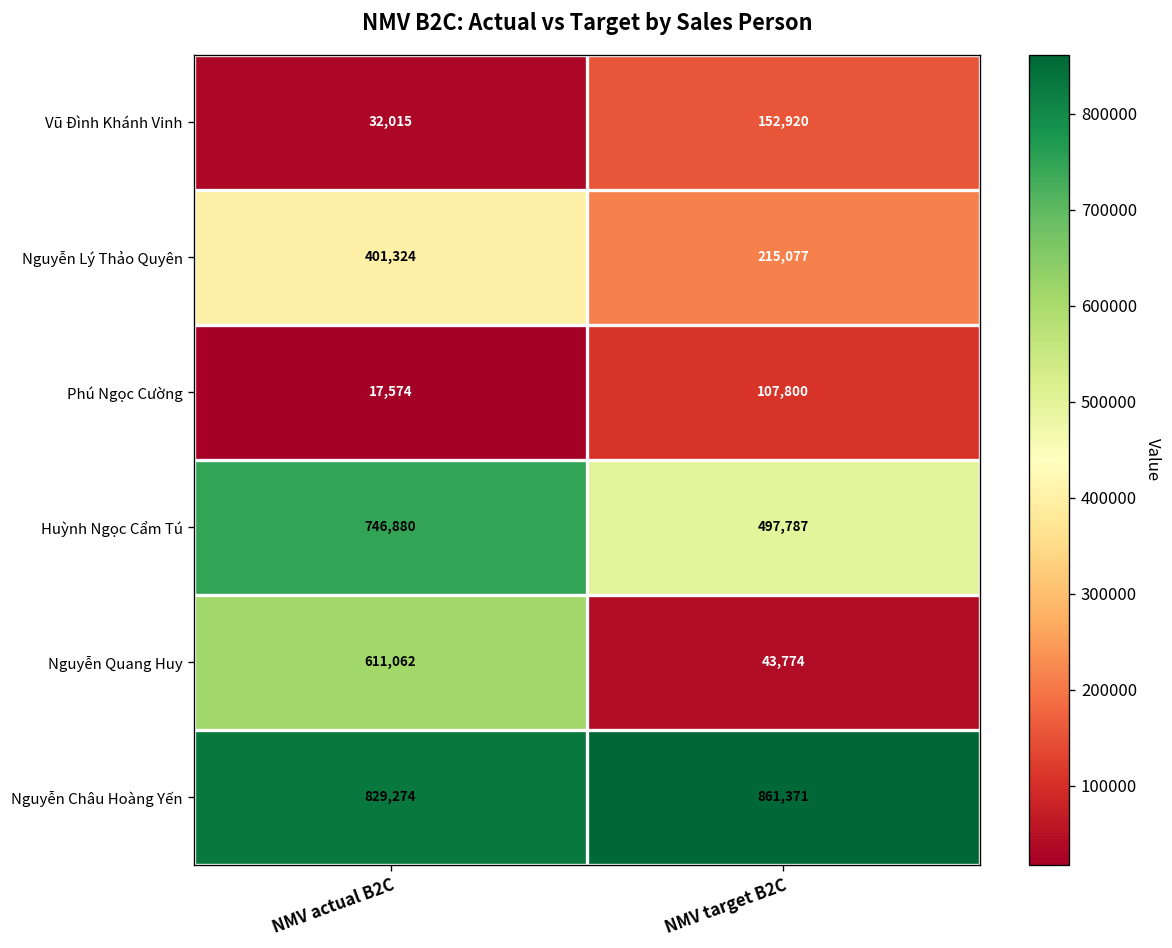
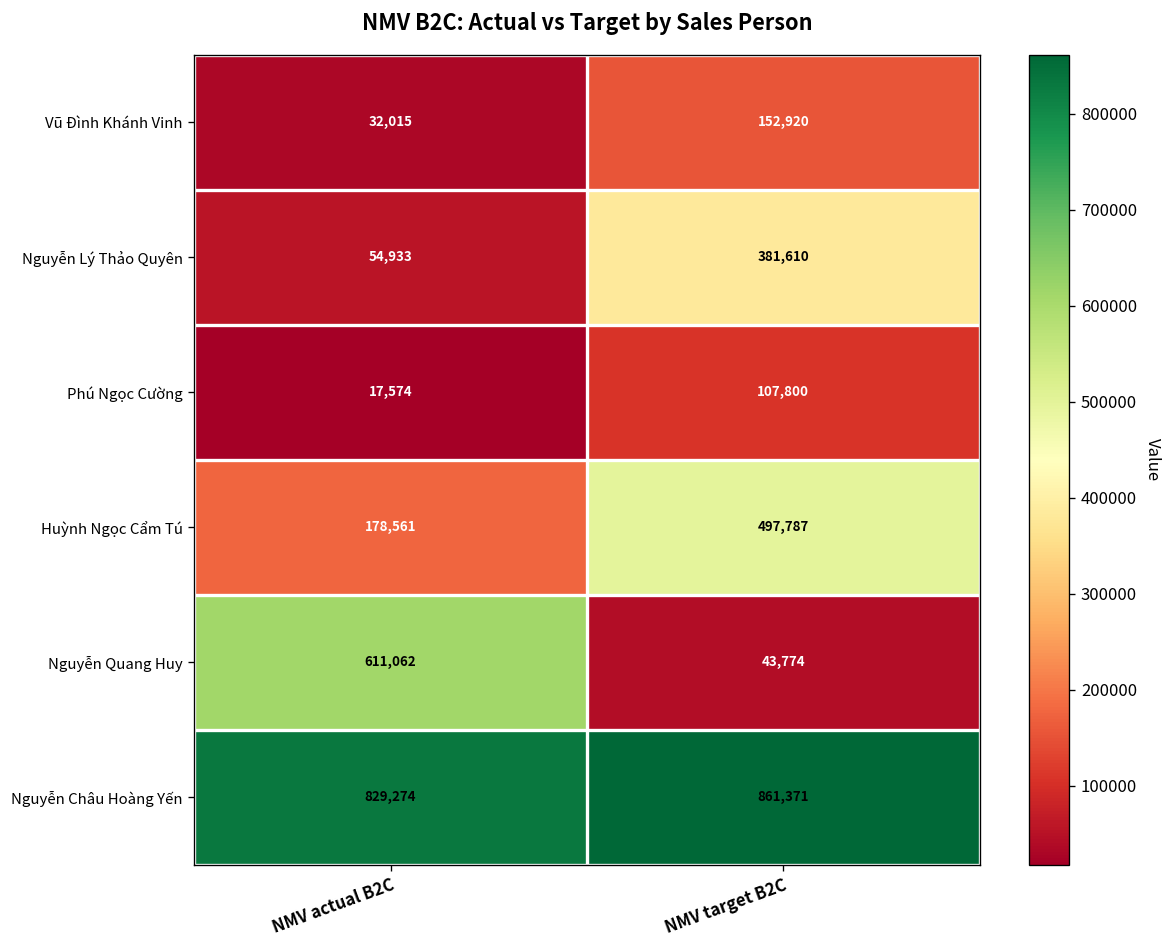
Nguyễn Lý Thảo Quyên, NMV actual B2C: 401,324 -> 54,933
Nguyễn Lý Thảo Quyên, NMV target B2C: 215,077 -> 381,610
Huỳnh Ngọc Cẩm Tú, NMV actual B2C: 746,880 -> 178,561
